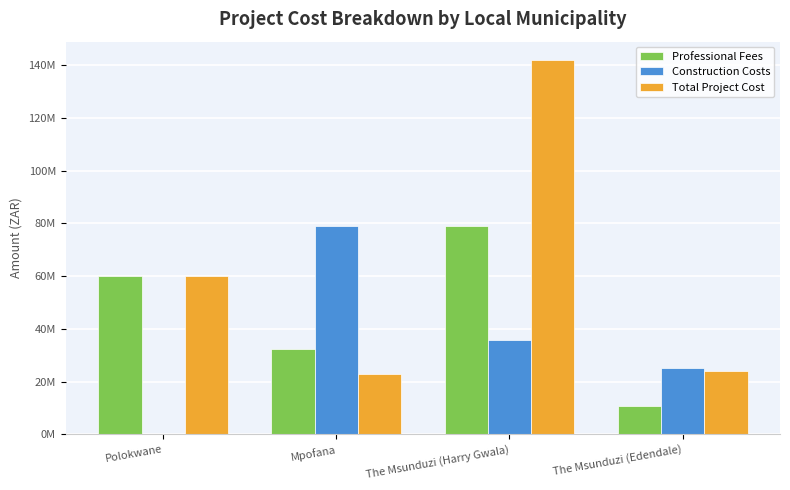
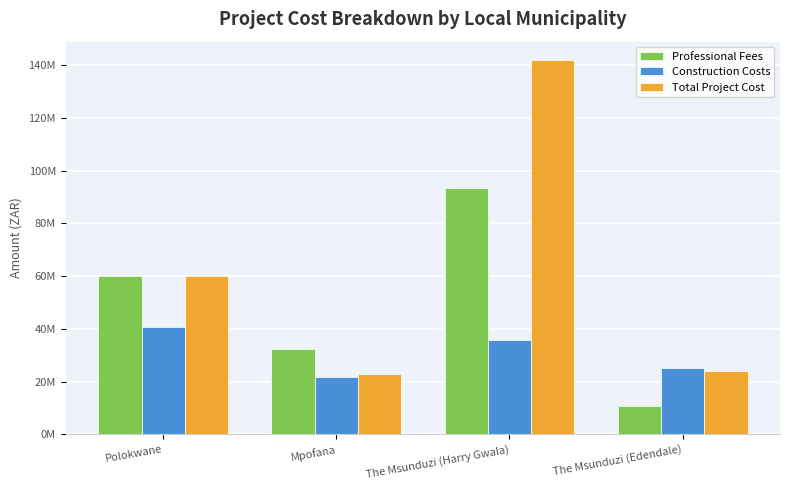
Construction Costs, Polokwane: 0 -> 41000000
Construction Costs, Mpofana: 79000000 -> 22000000
Professional Fees, The Msunduzi (Harry Gwala): 79000000 -> 93000000
